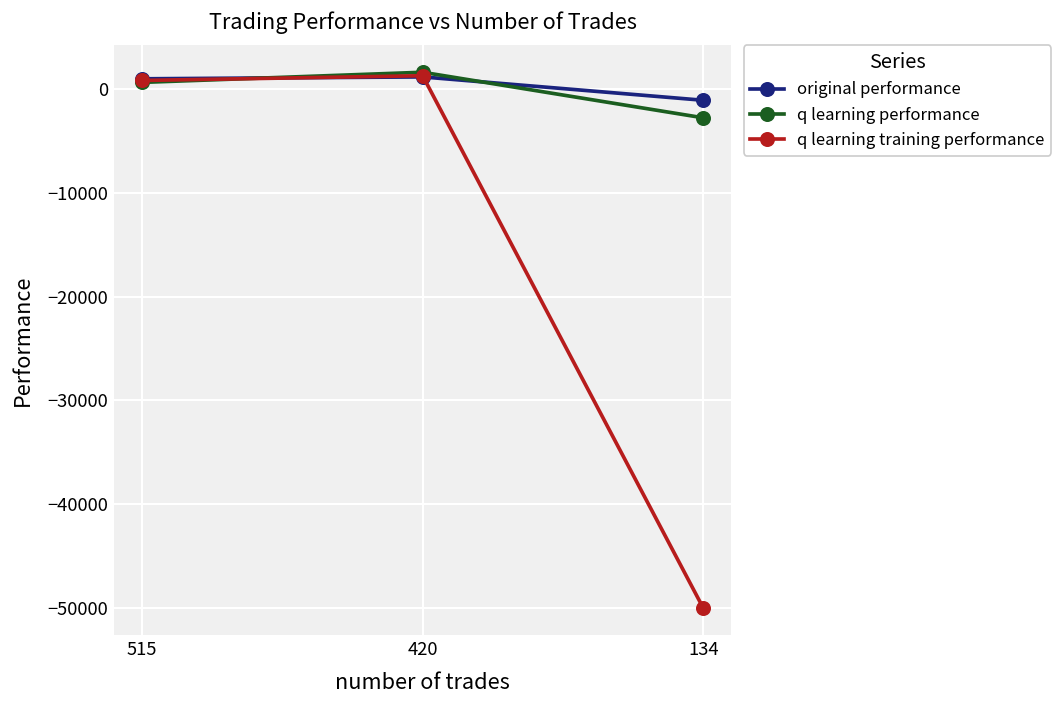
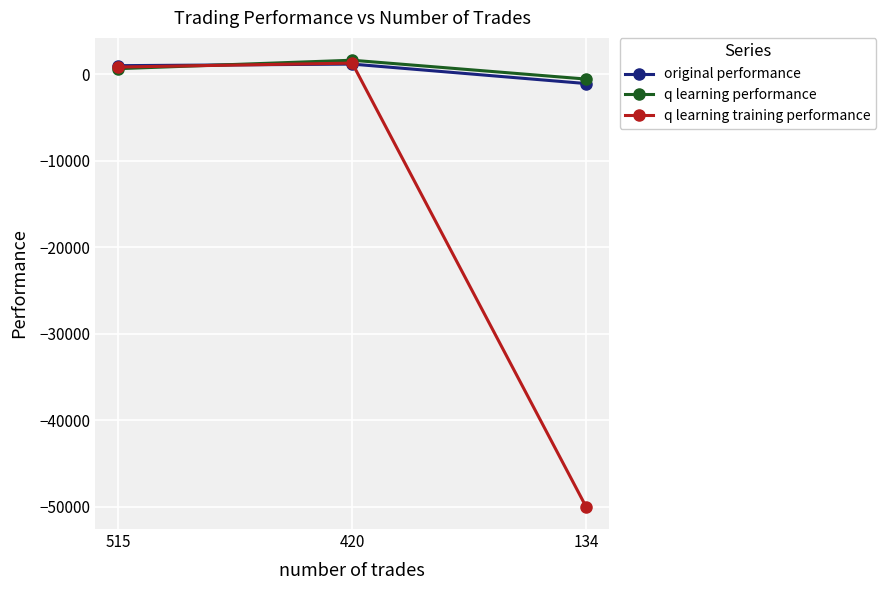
q learning performance, 134: -3000 -> -1000
